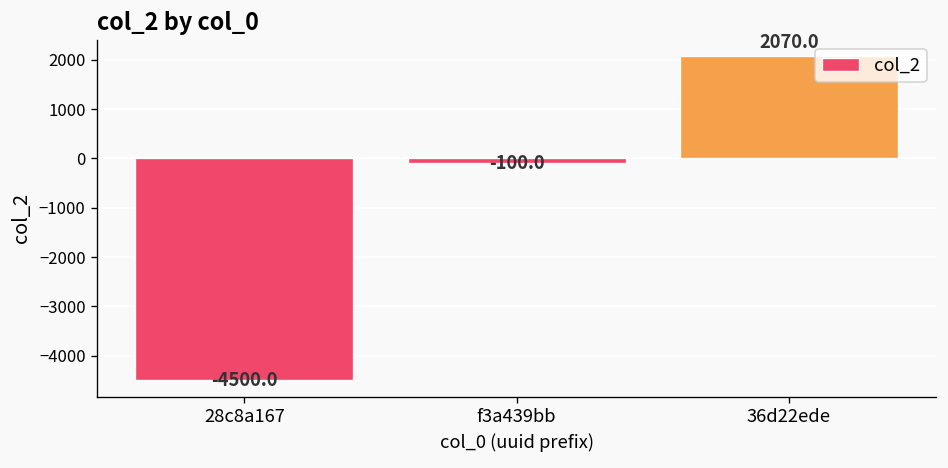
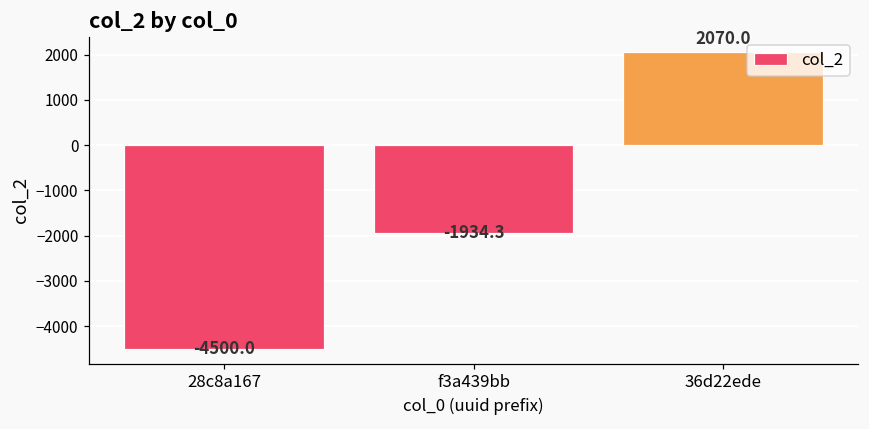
f3a439bb: -100.0 -> -1934.3
